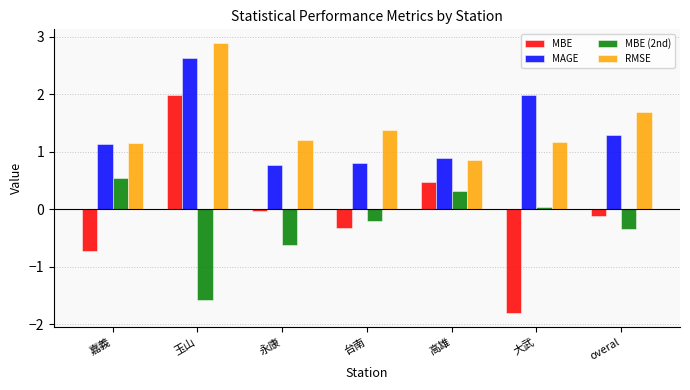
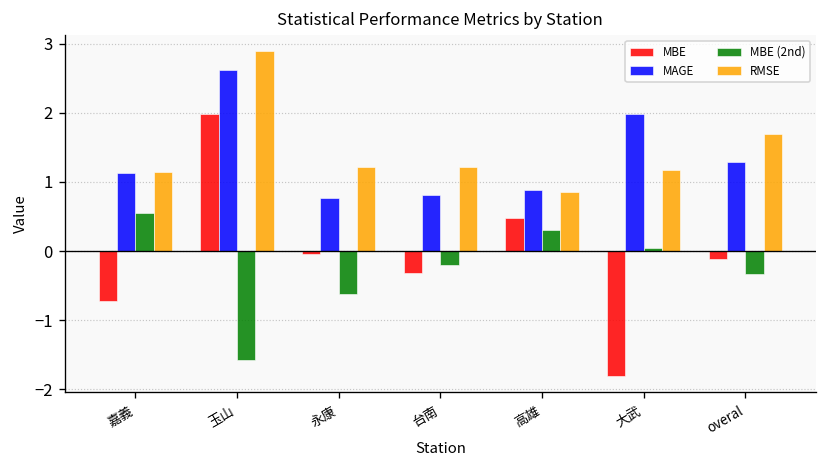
RMSE, 台南: 1.4 -> 1.2
